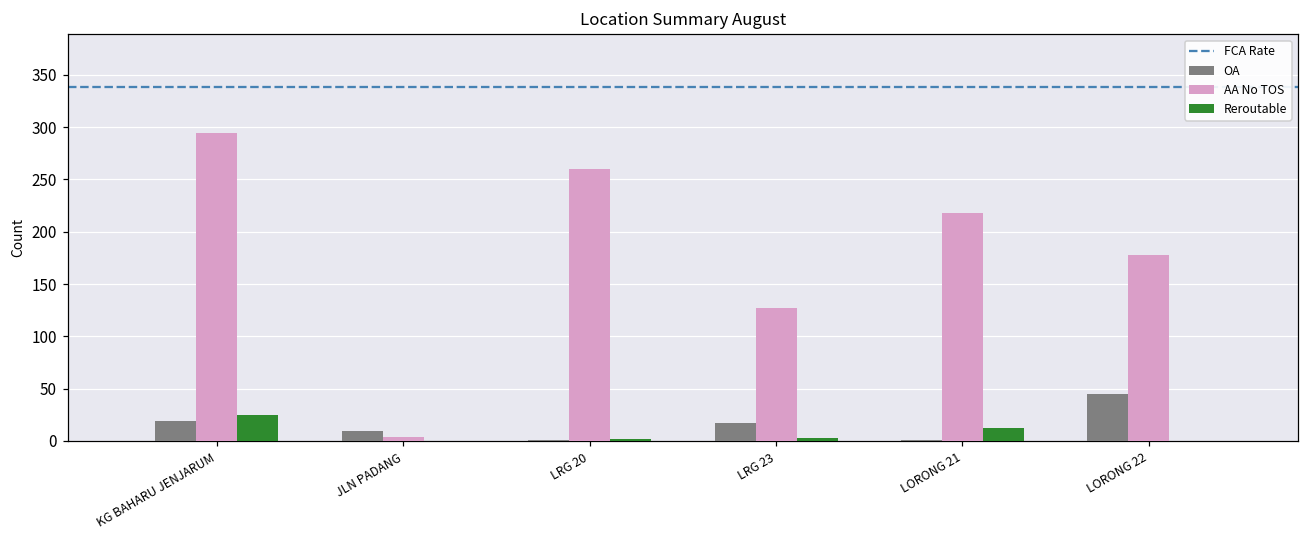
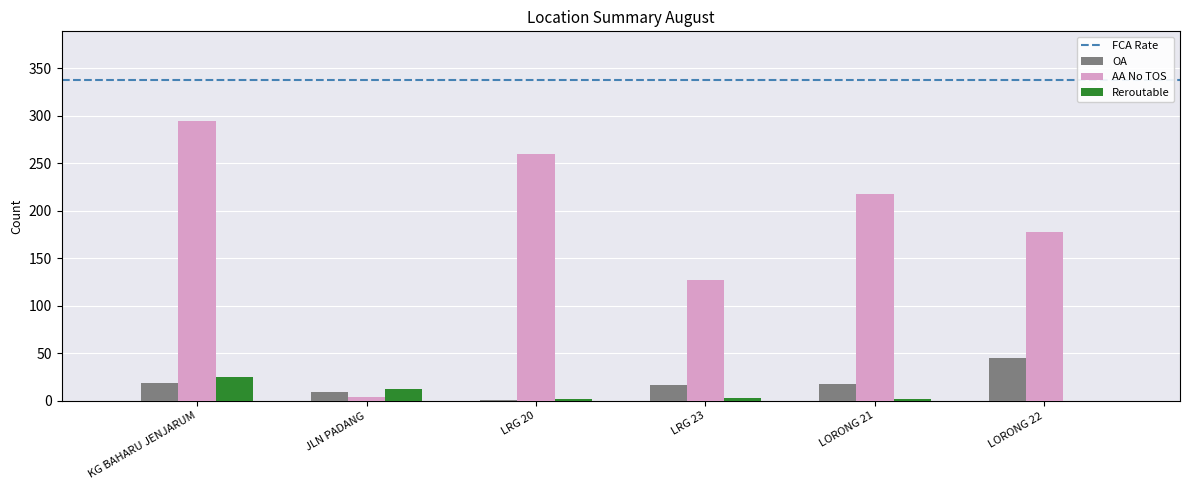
Reroutable, JLN PADANG: 0 -> 10
OA, LORONG 21: 0 -> 20
Reroutable, LORONG 21: 10 -> 0
